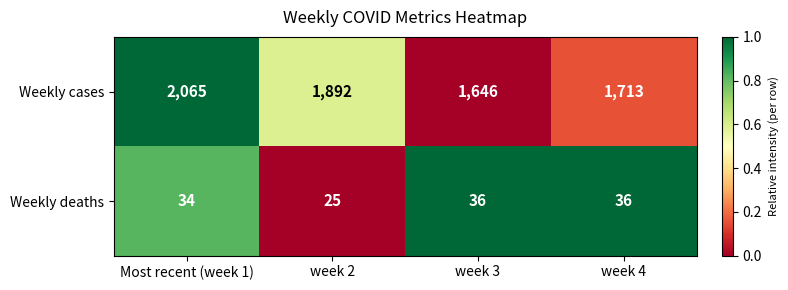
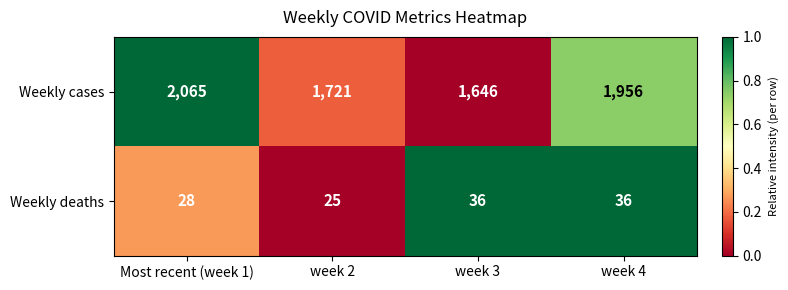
Weekly cases, week 2: 1,892 -> 1,721
Weekly cases, week 4: 1,713 -> 1,956
Weekly deaths, Most recent (week 1): 34 -> 28
